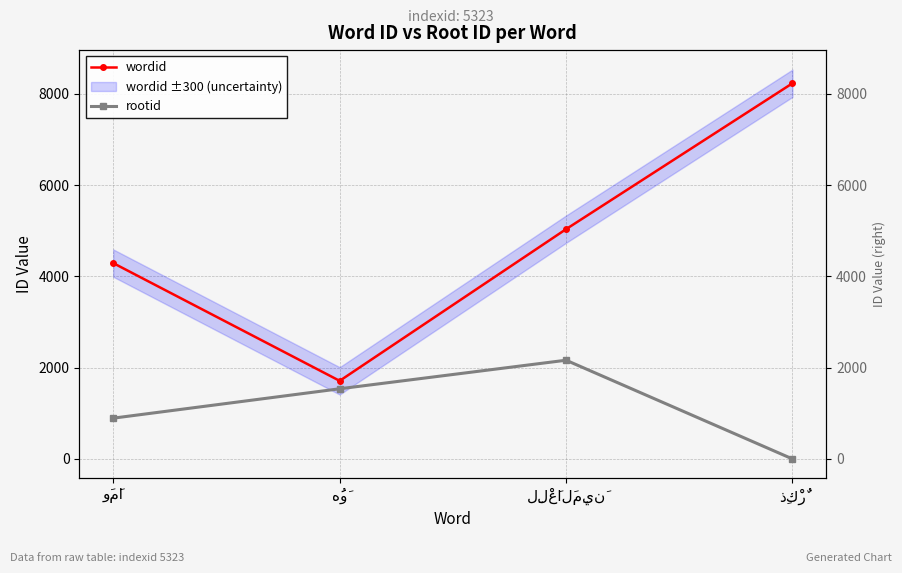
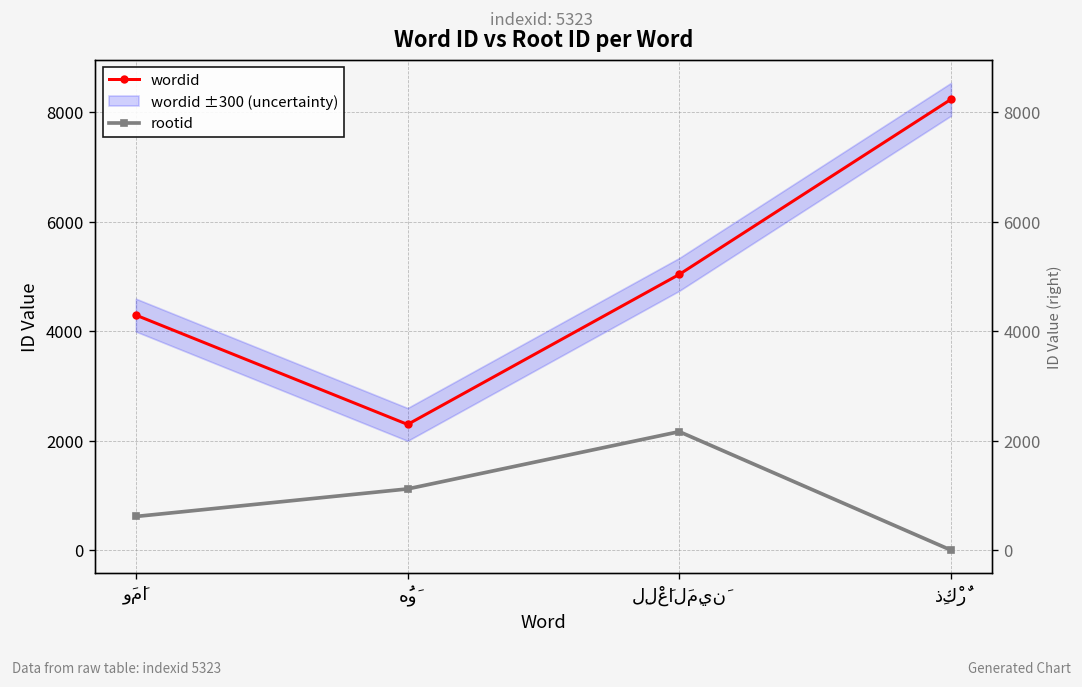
rootid, وَمَا: 900 -> 600
wordid, هُوَ: 1700 -> 2300
rootid, هُوَ: 1500 -> 1100
